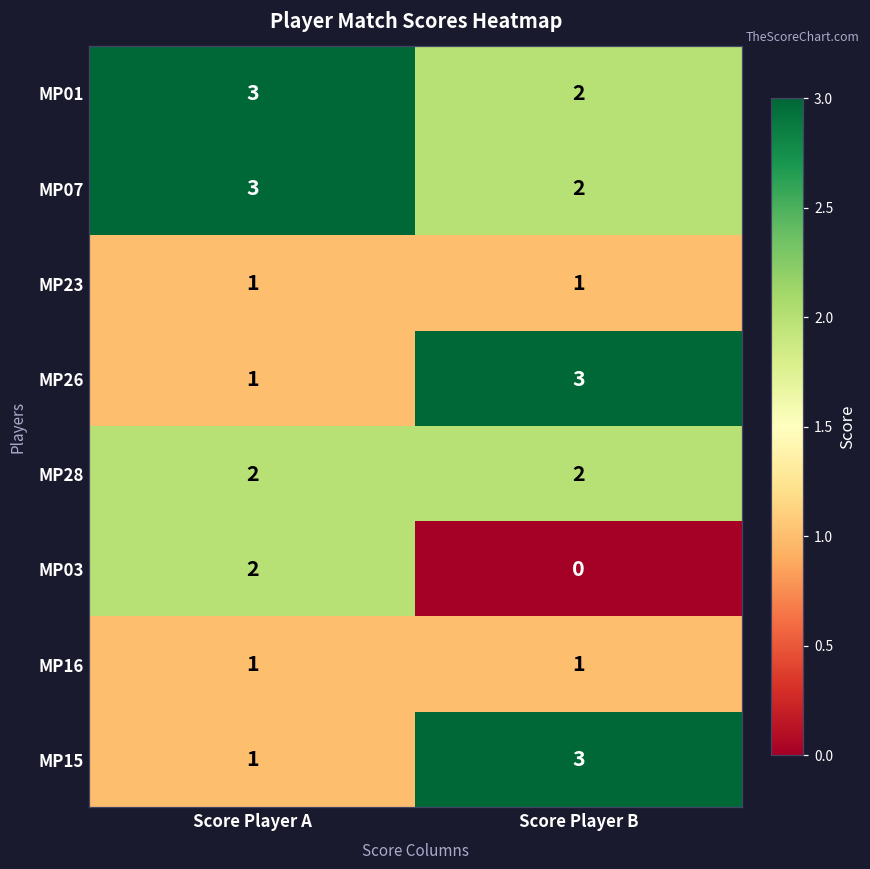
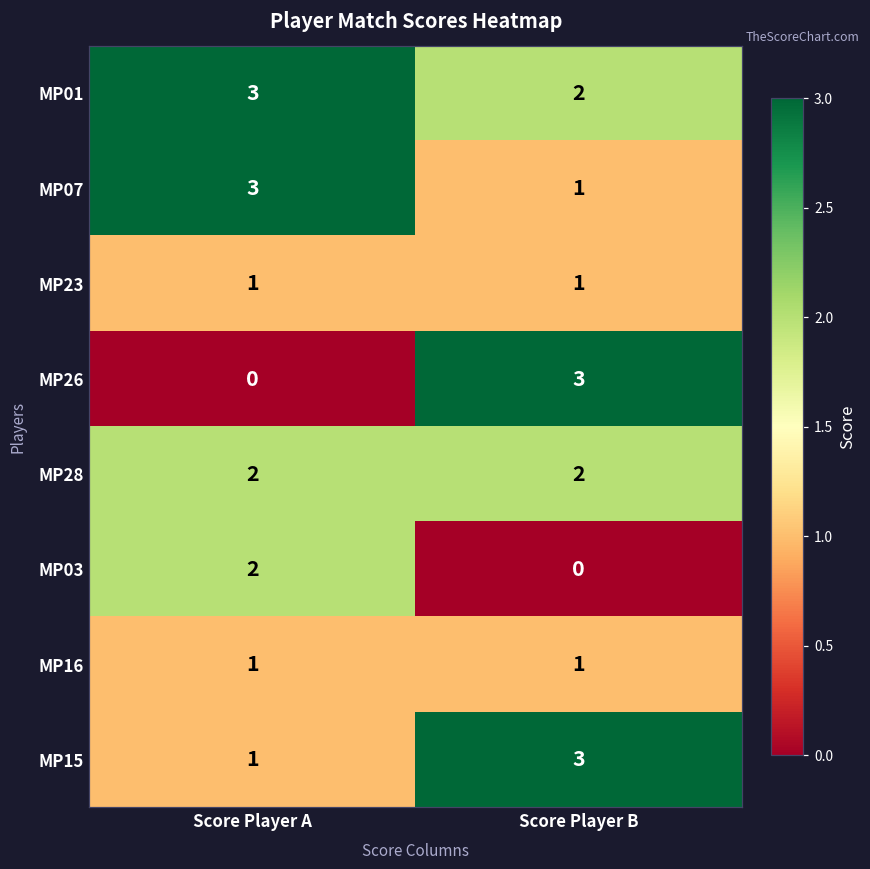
MP07, Score Player B: 2 -> 1
MP26, Score Player A: 1 -> 0
